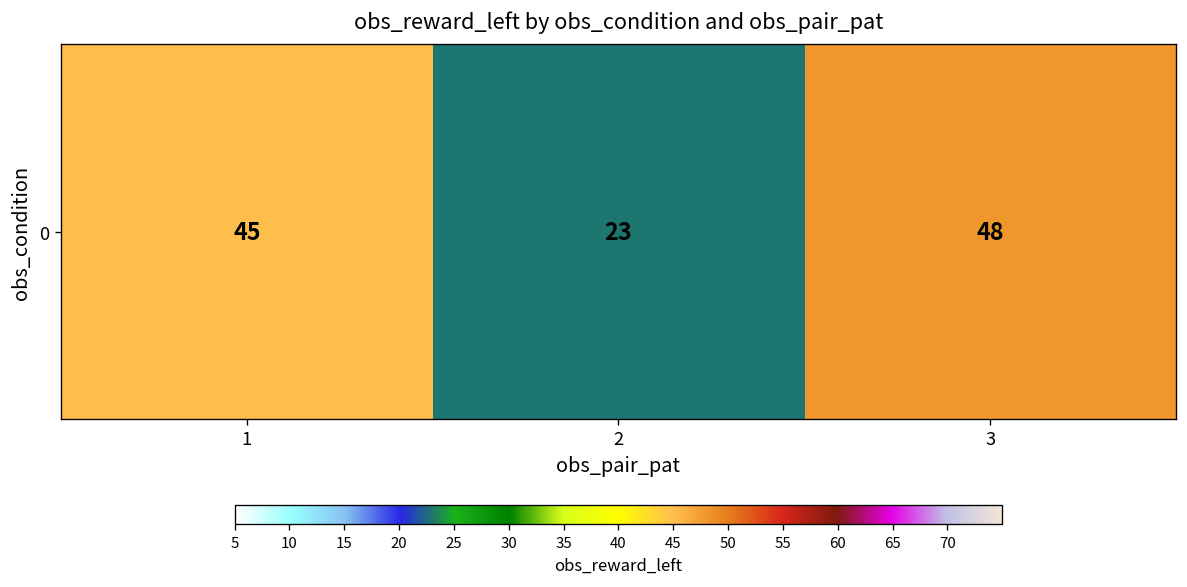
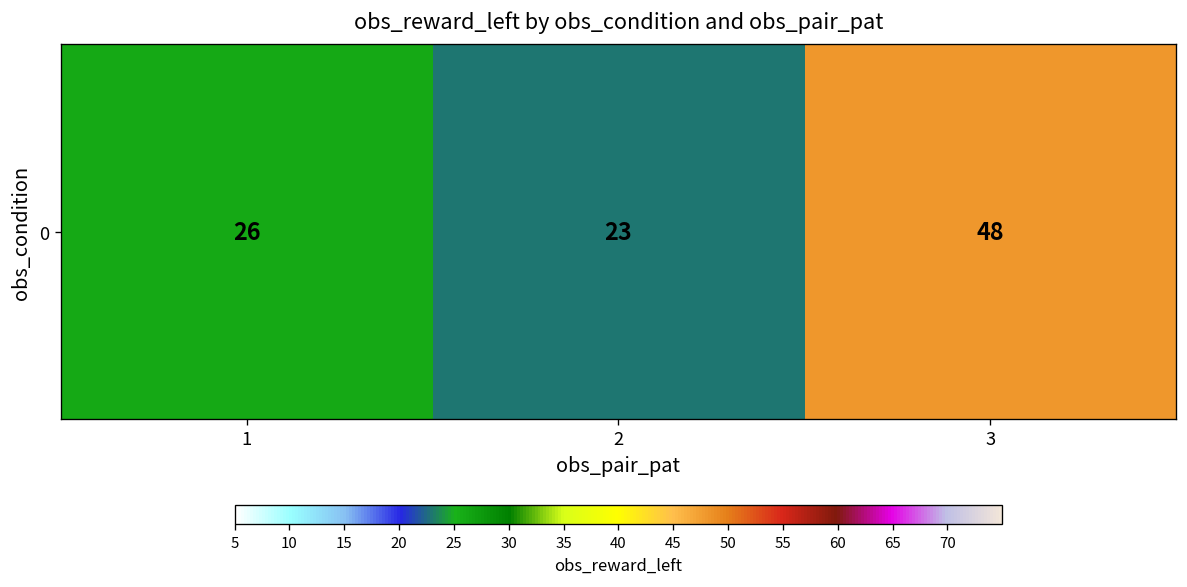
0, 1: 45 -> 26
